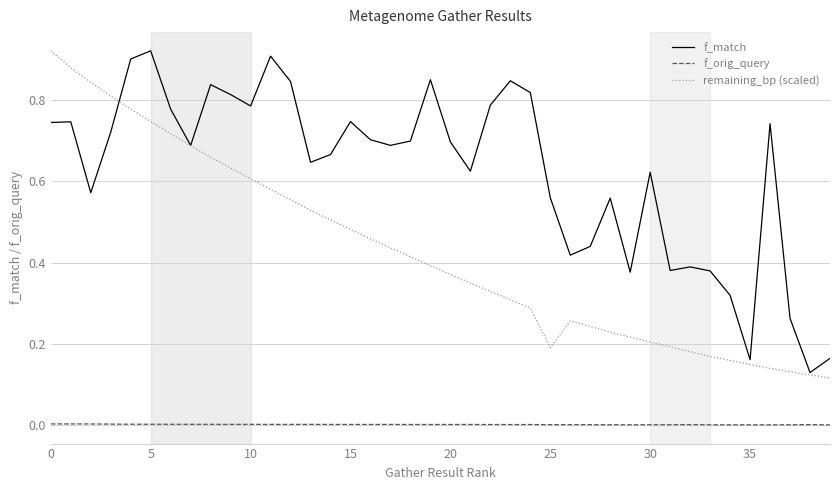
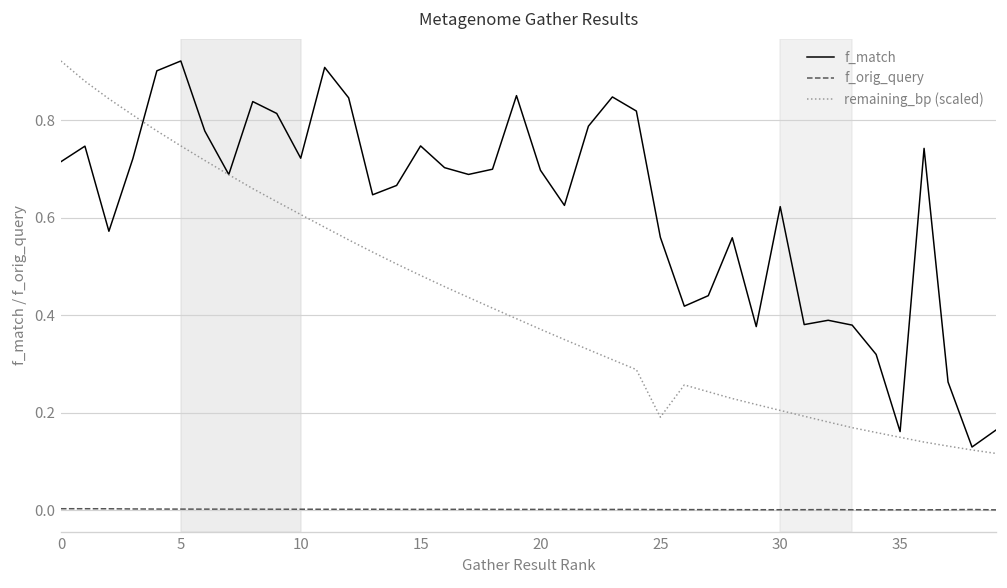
f_match, 0: 0.75 -> 0.72
f_match, 10: 0.79 -> 0.72
